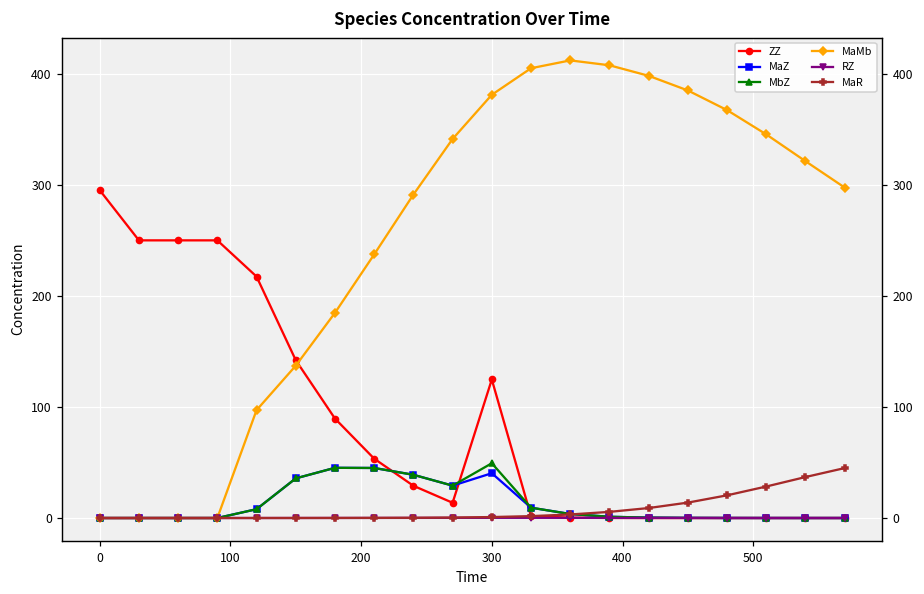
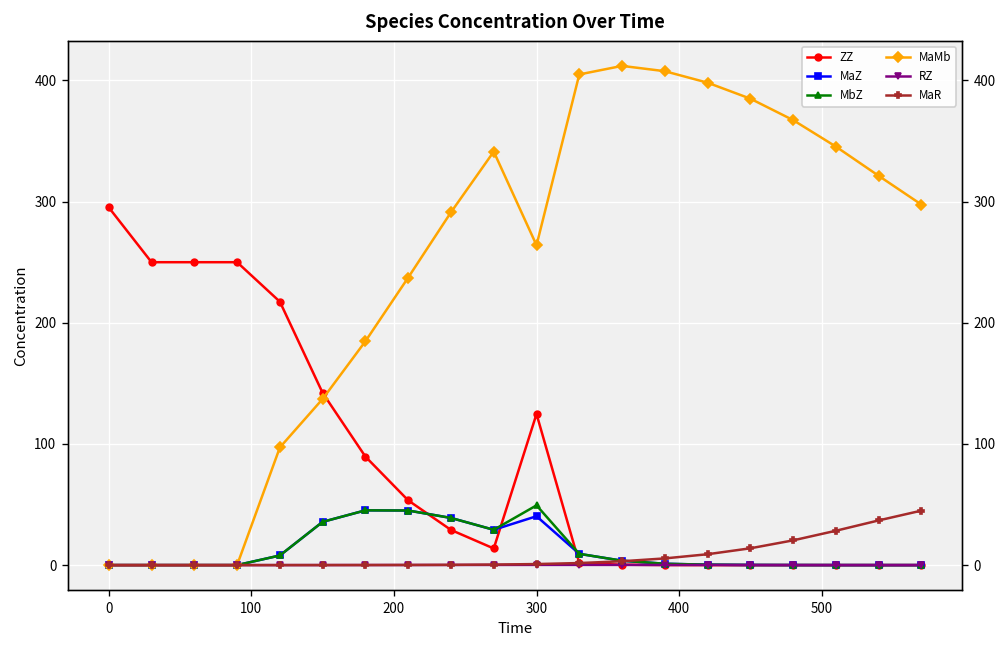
MaMb, 300: 381 -> 264
